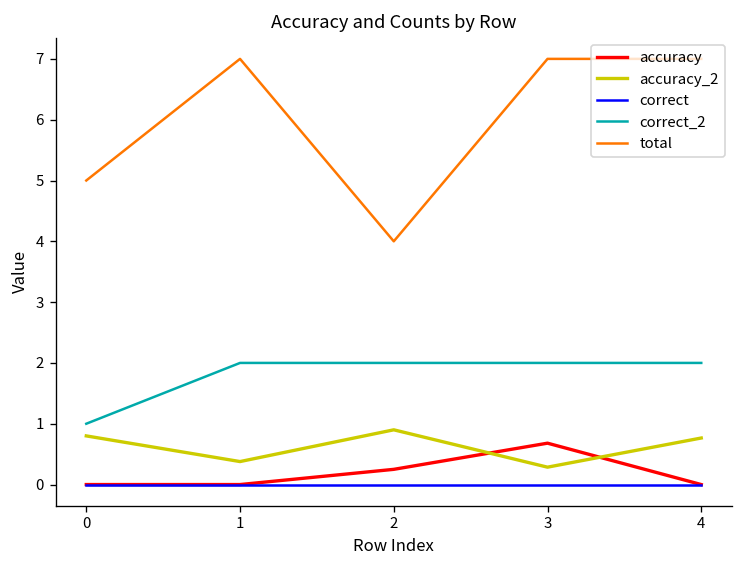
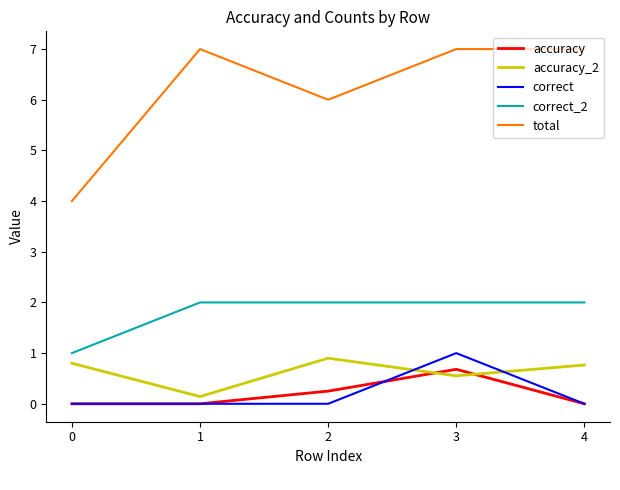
total, 0: 5 -> 4
accuracy_2, 1: 0.4 -> 0.1
total, 2: 4 -> 6
accuracy_2, 3: 0.3 -> 0.6
correct, 3: 0 -> 1
